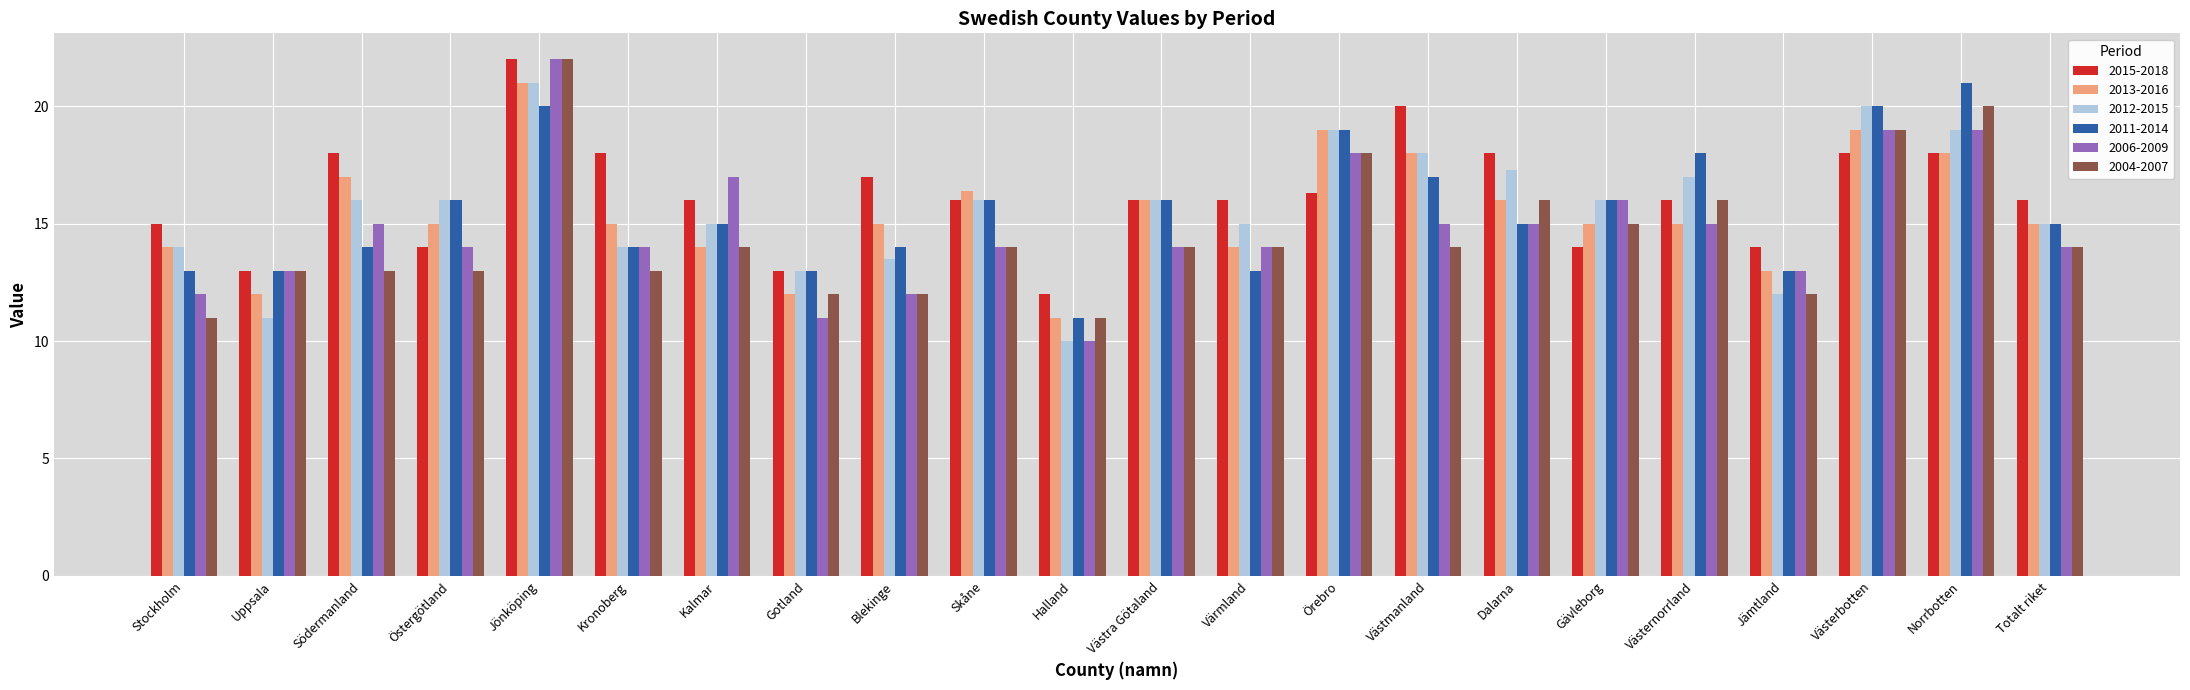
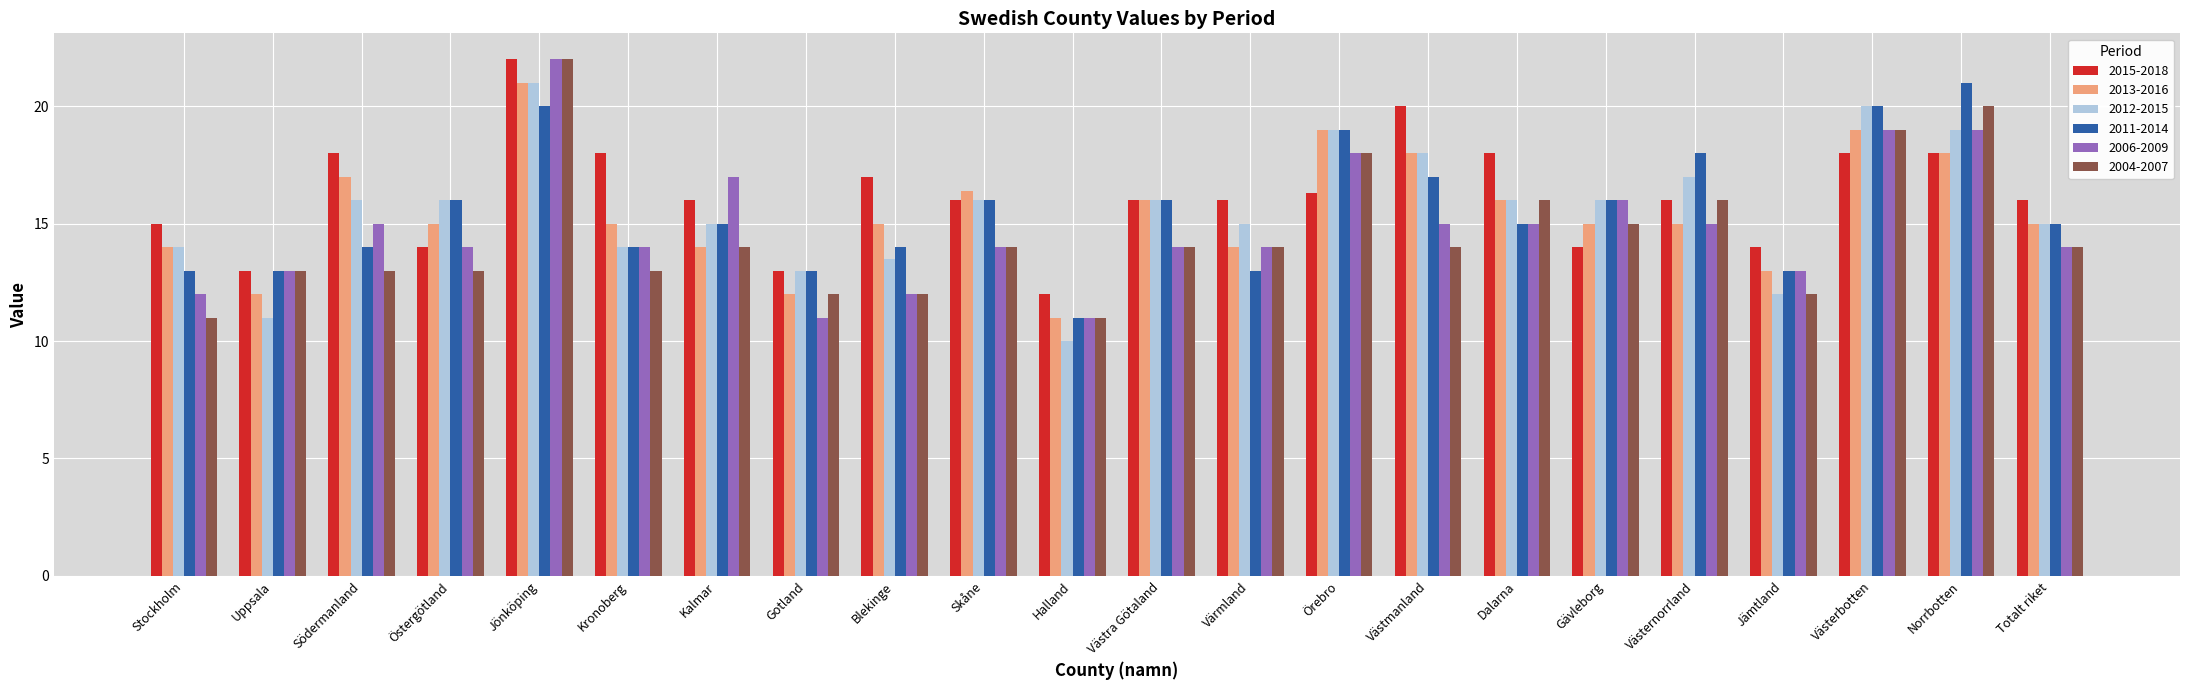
2006-2009, Halland: 10 -> 11
2012-2015, Dalarna: 17.3 -> 16.0
